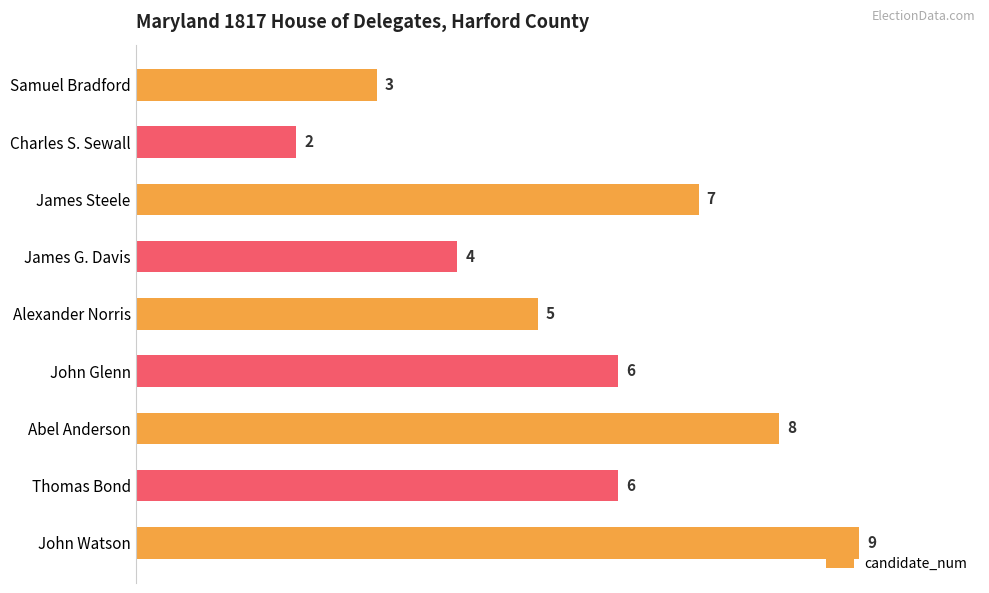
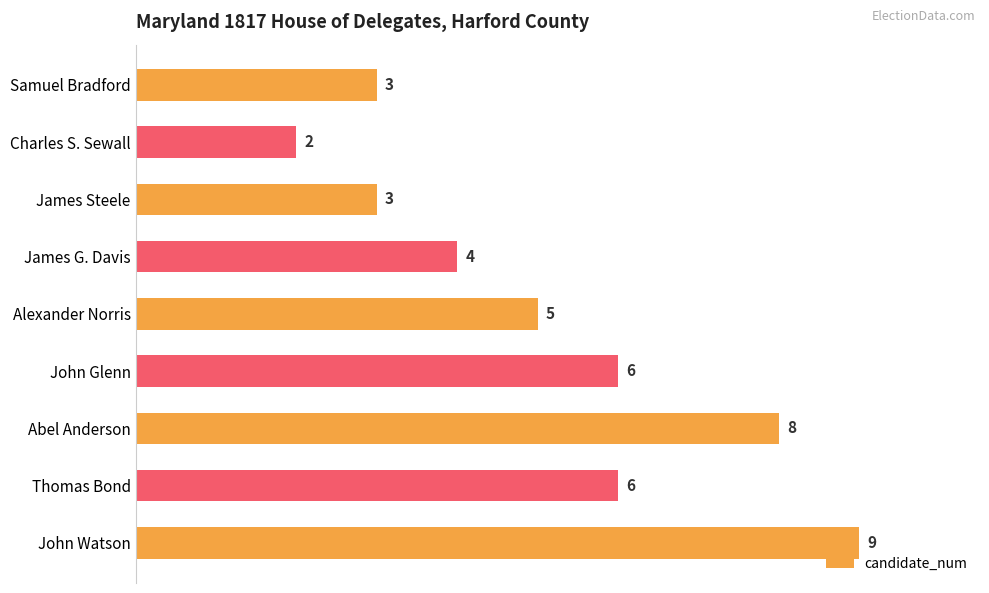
James Steele: 7 -> 3
